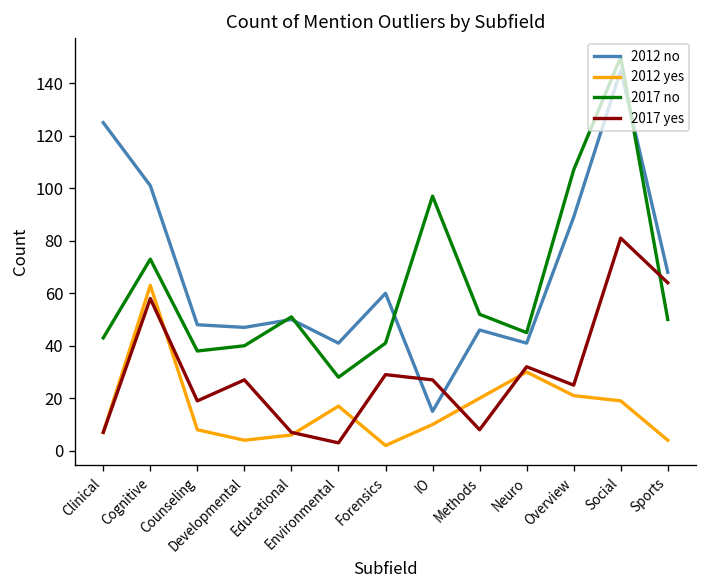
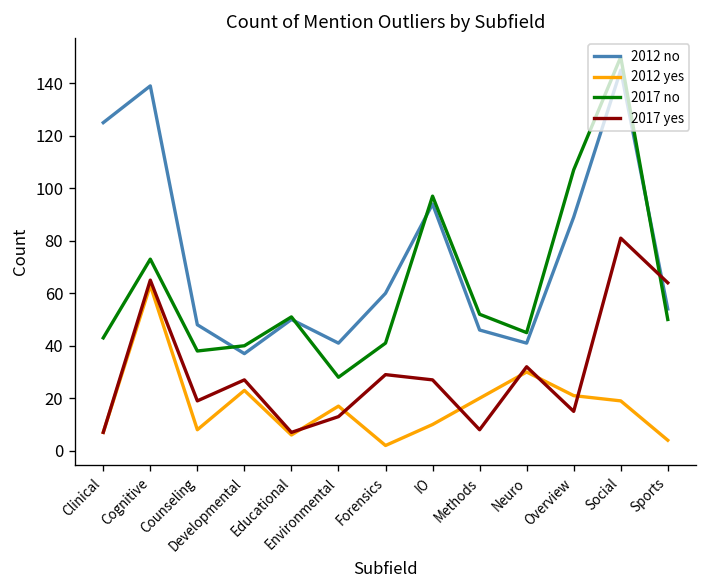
2012 no, Cognitive: 101 -> 139
2017 yes, Cognitive: 58 -> 65
2012 no, Developmental: 47 -> 37
2012 yes, Developmental: 4 -> 23
2017 yes, Environmental: 3 -> 13
2012 no, IO: 15 -> 94
2017 yes, Overview: 25 -> 15
2012 no, Sports: 68 -> 54
